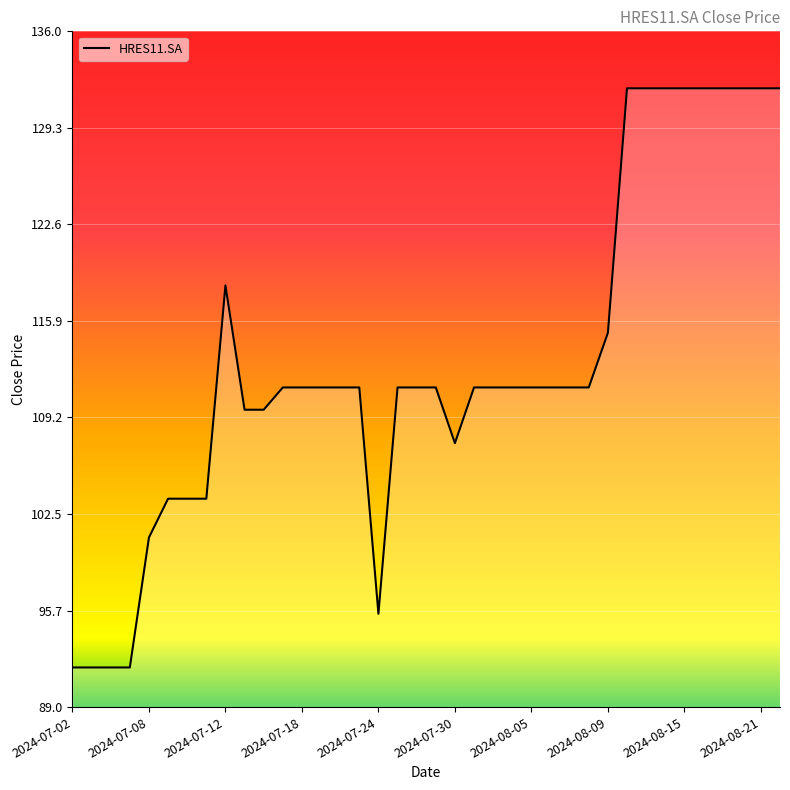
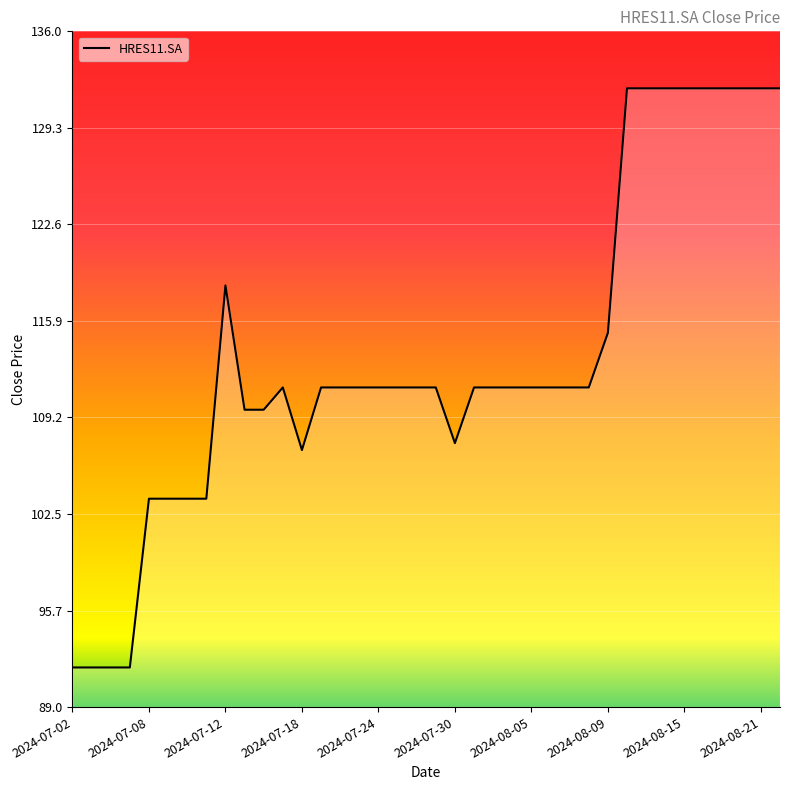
2024-07-08: 100.8 -> 103.5
2024-07-18: 111.2 -> 106.9
2024-07-24: 95.5 -> 111.2
